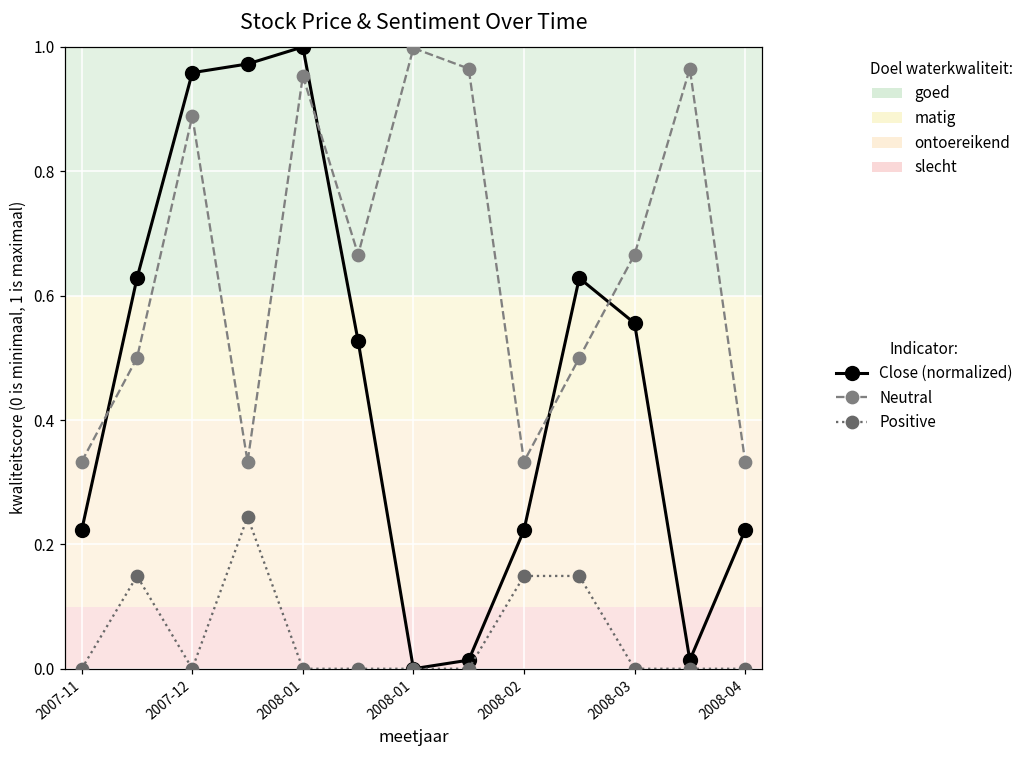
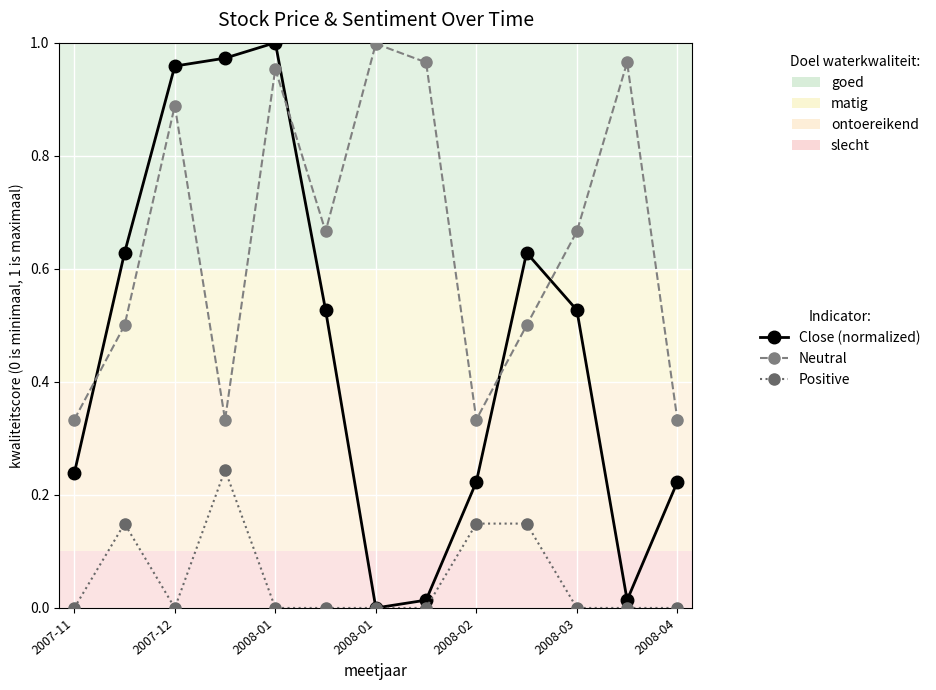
Close (normalized), 2007-11: 0.22 -> 0.24
Close (normalized), 2008-03: 0.56 -> 0.53
